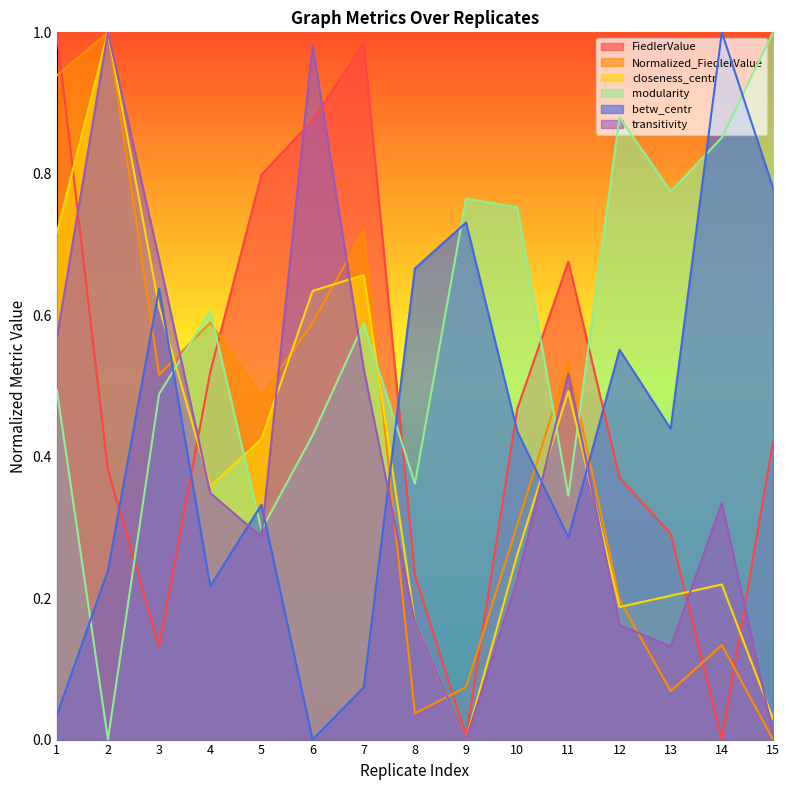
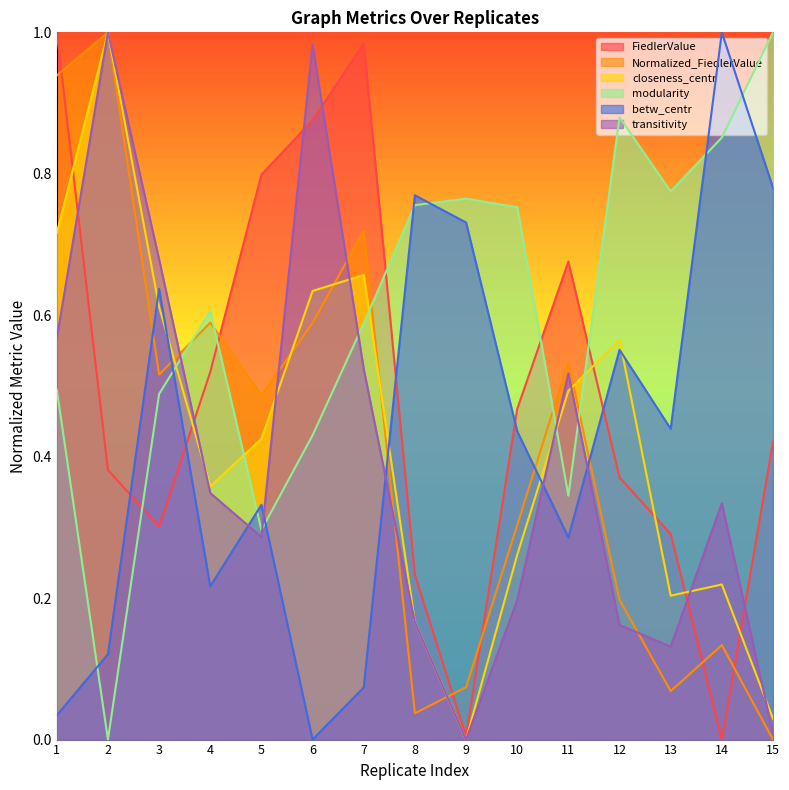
betw_centr, 2: 0.24 -> 0.12
FiedlerValue, 3: 0.13 -> 0.30
modularity, 8: 0.36 -> 0.76
betw_centr, 8: 0.67 -> 0.77
transitivity, 10: 0.23 -> 0.20
closeness_centr, 12: 0.19 -> 0.57
